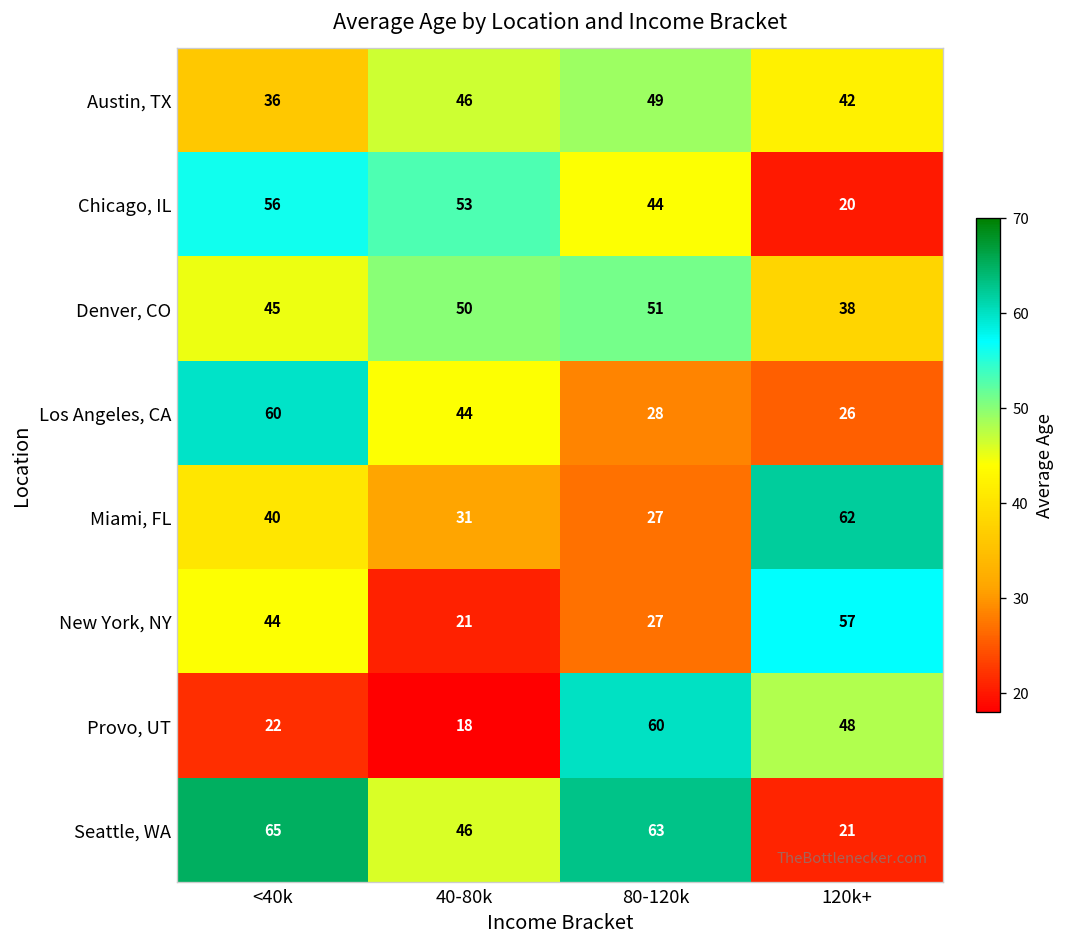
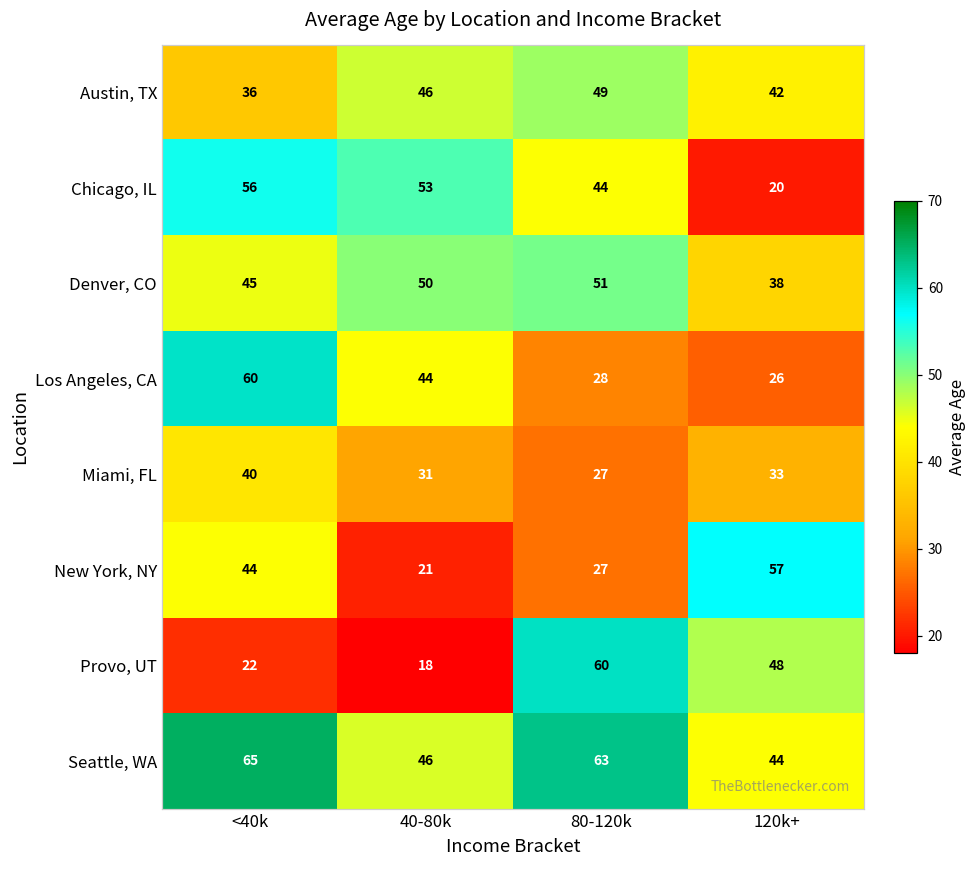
Miami, FL, 120k+: 62 -> 33
Seattle, WA, 120k+: 21 -> 44
